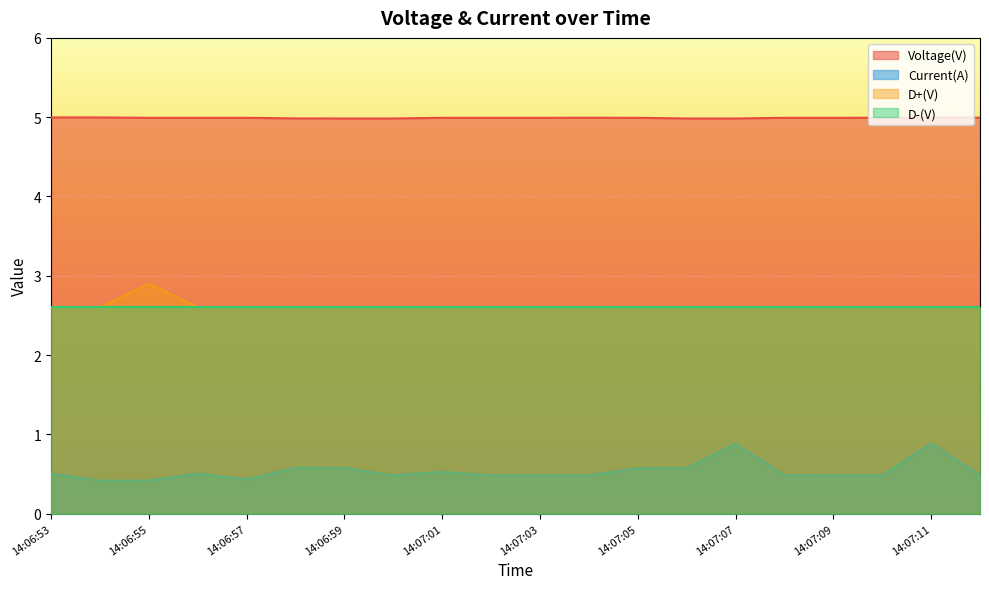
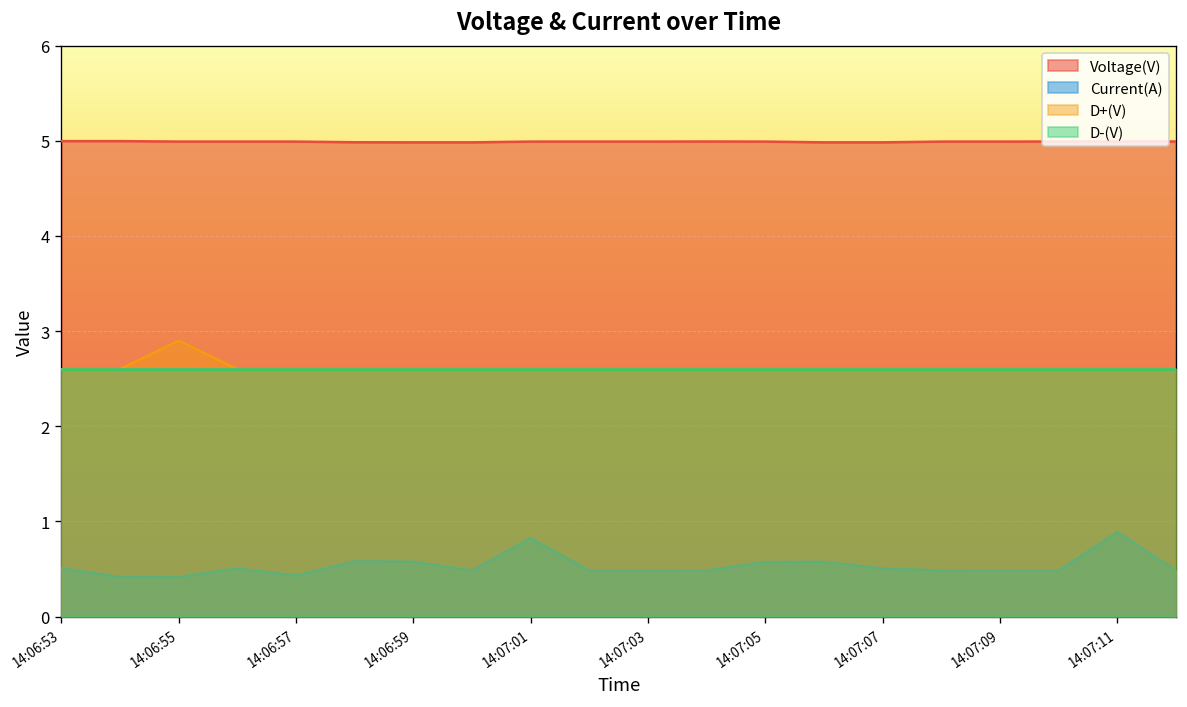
Current(A), 14:07:01: 0.5 -> 0.8
Current(A), 14:07:07: 0.9 -> 0.5
